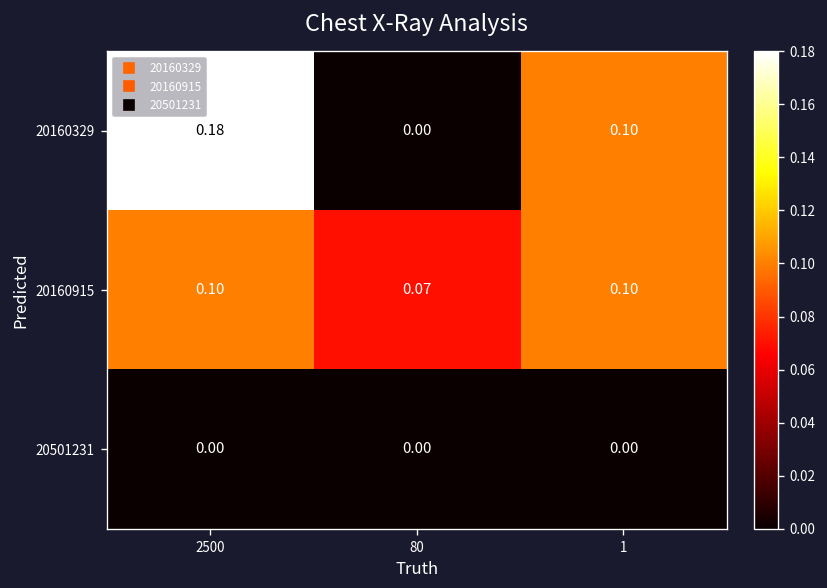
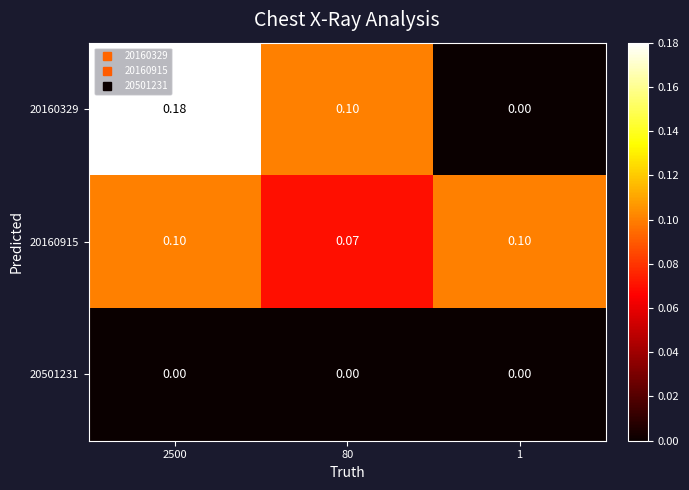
20160329, 80: 0.00 -> 0.10
20160329, 1: 0.10 -> 0.00
